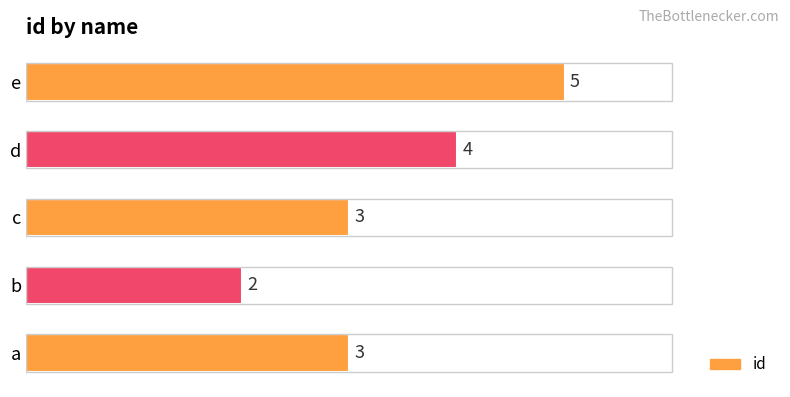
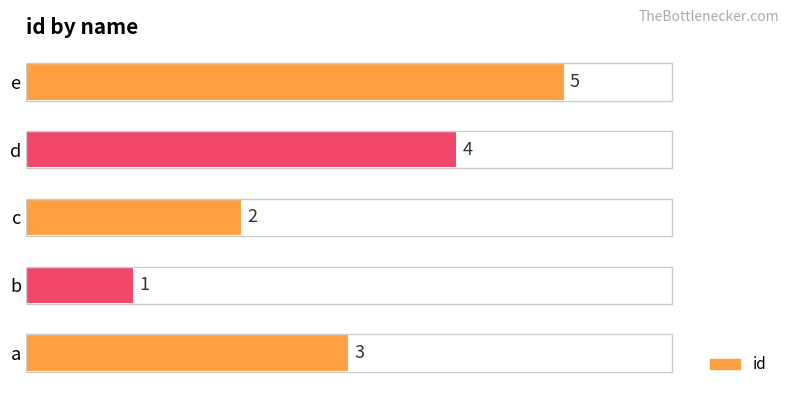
c: 3 -> 2
b: 2 -> 1
